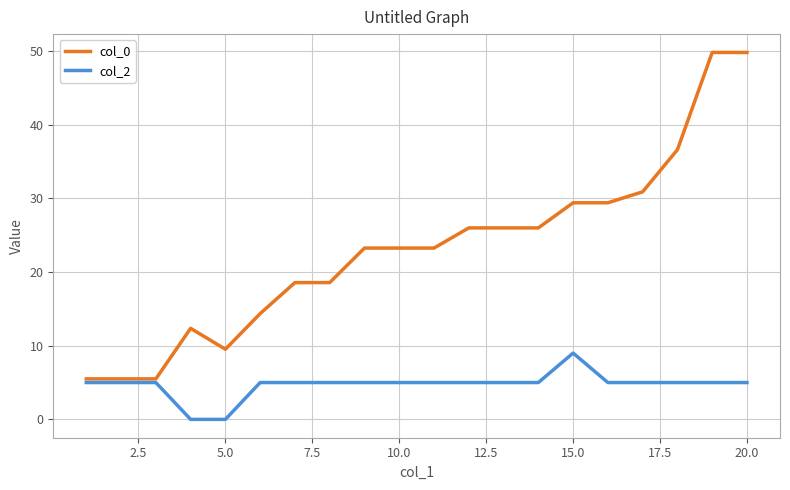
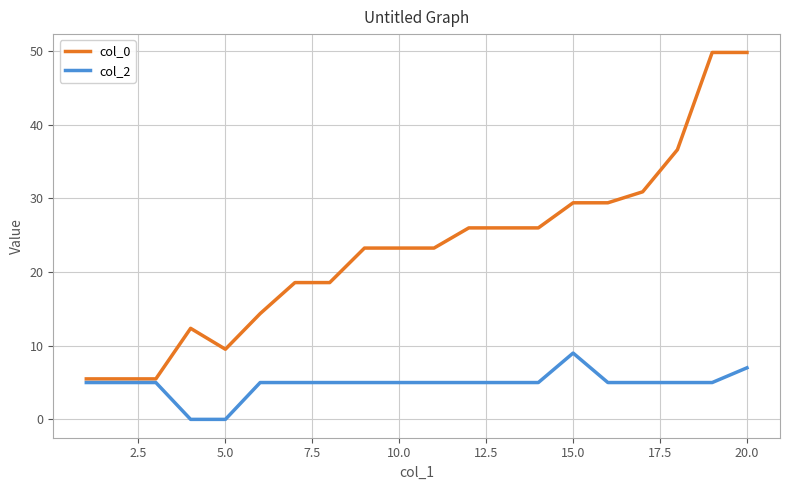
col_2, 20.0: 5 -> 7
